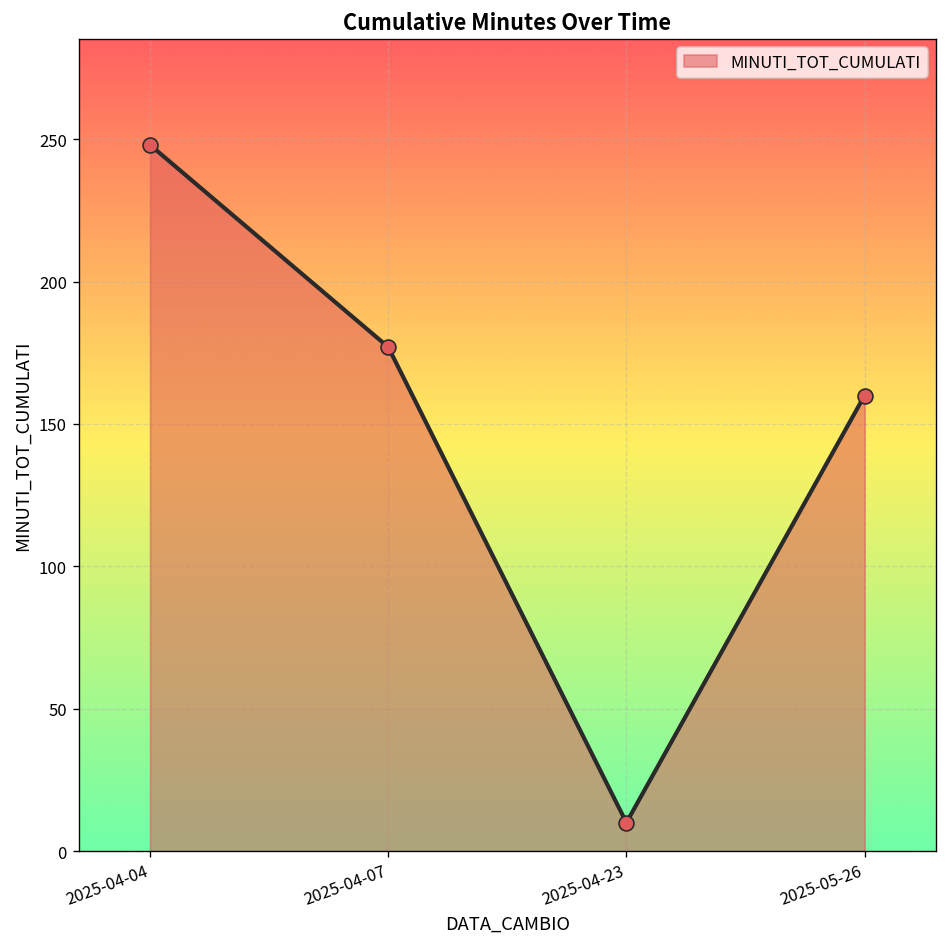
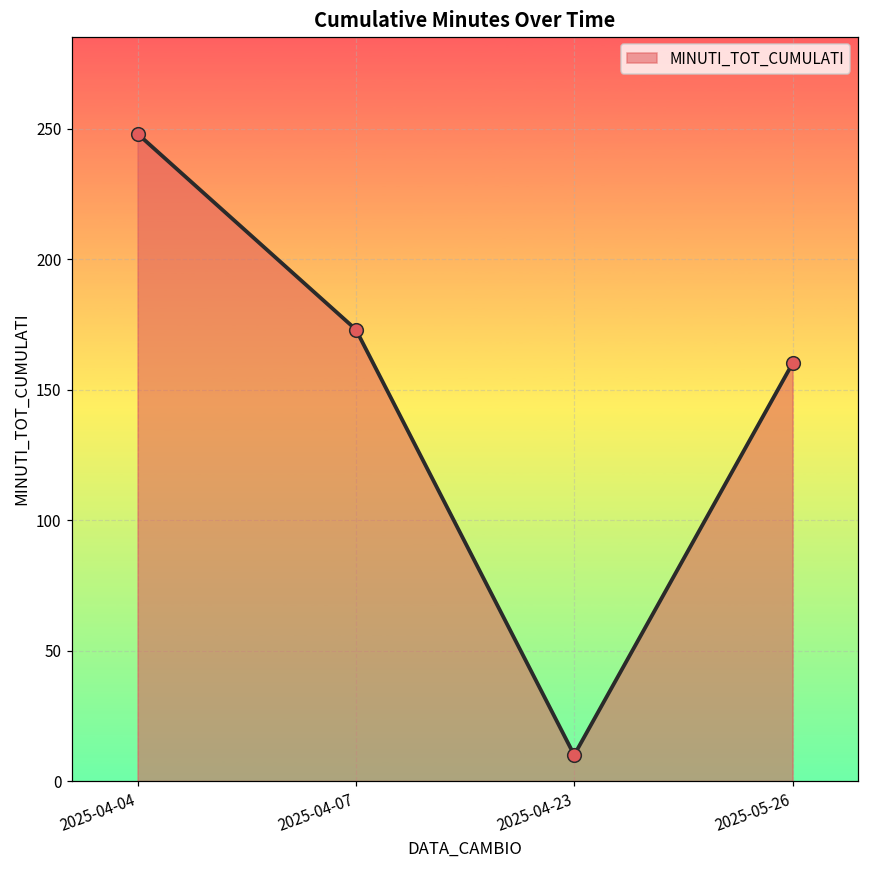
2025-04-07: 177 -> 173
